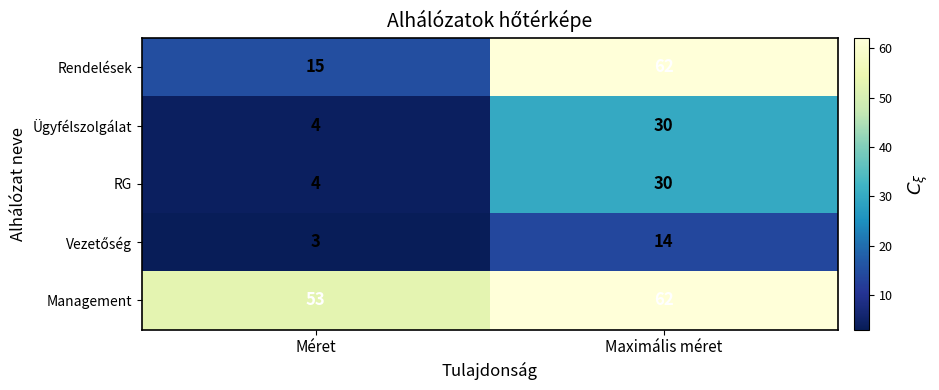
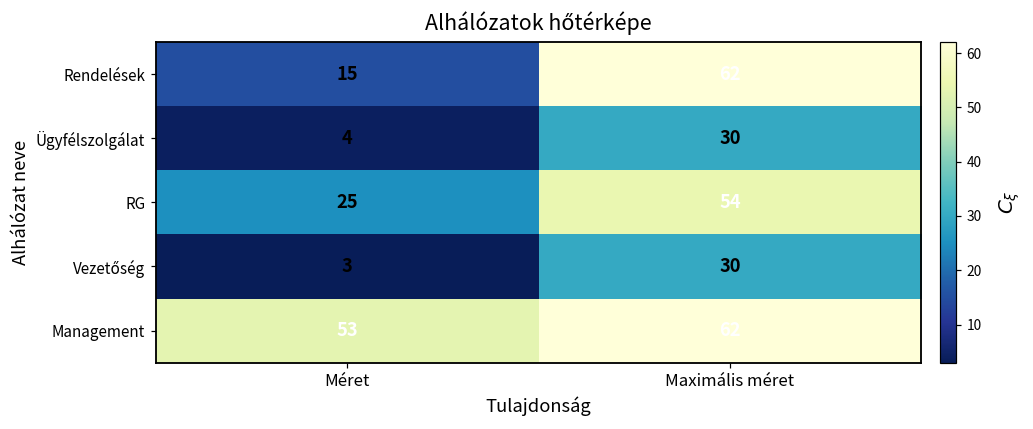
RG, Méret: 4 -> 25
RG, Maximális méret: 30 -> 54
Vezetőség, Maximális méret: 14 -> 30
